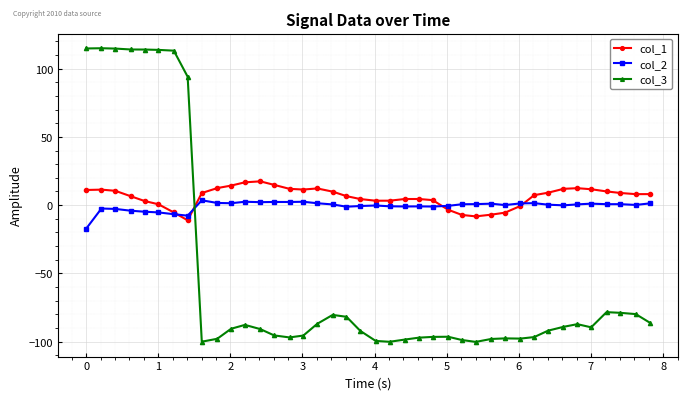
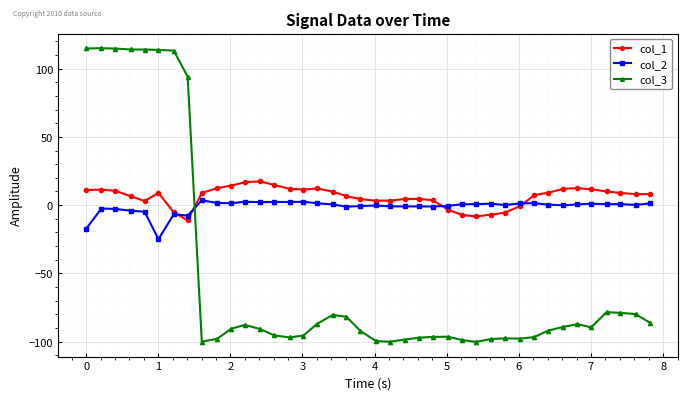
col_1, 1: 1 -> 9
col_2, 1: -5 -> -25
